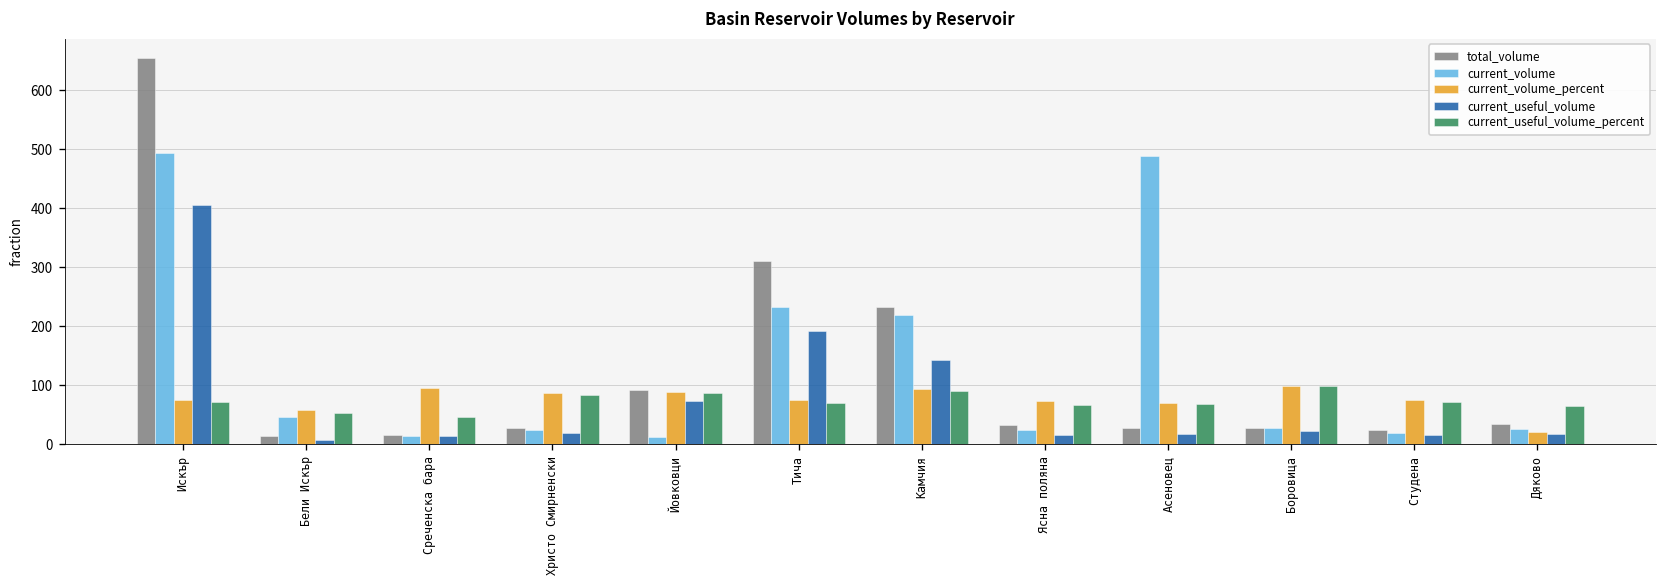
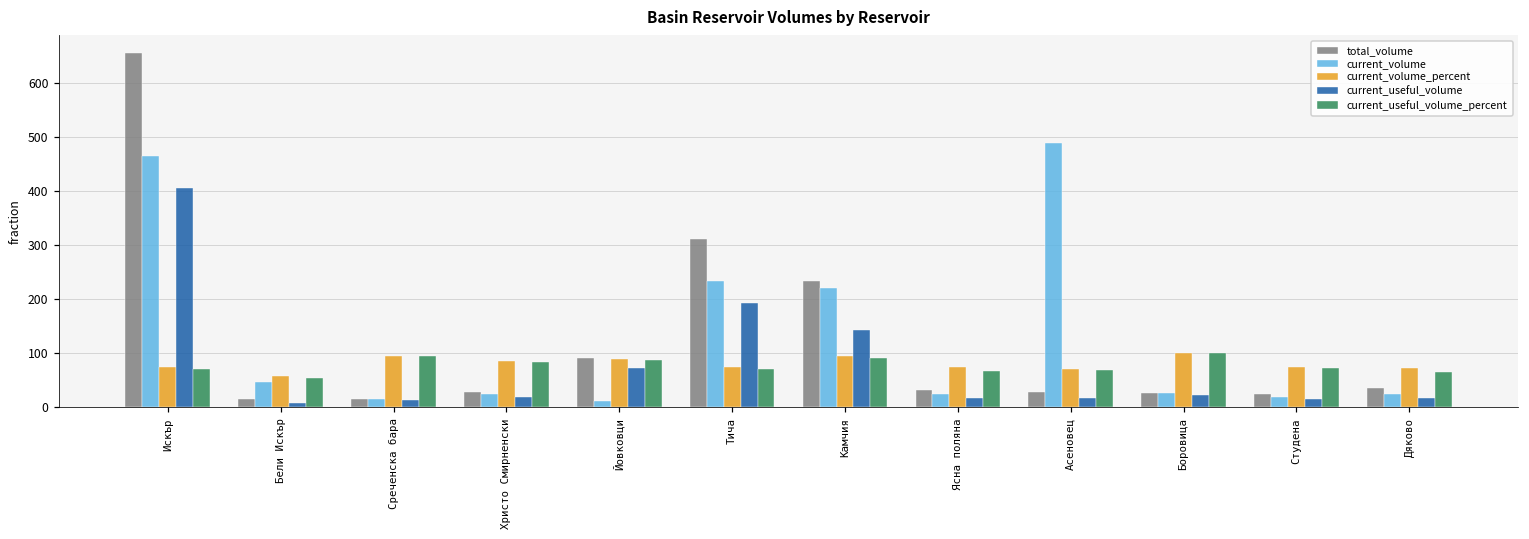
current_volume, Искър: 490 -> 460
current_useful_volume_percent, Среченска бара: 50 -> 100
current_volume_percent, Дяково: 20 -> 70
